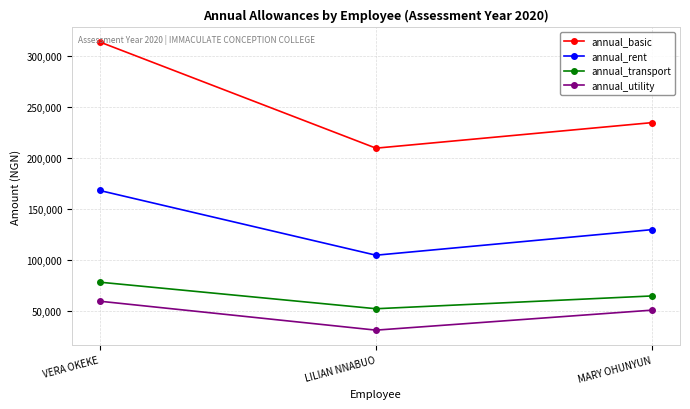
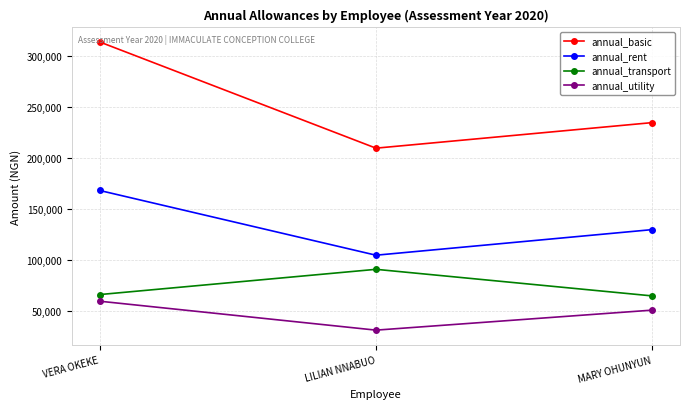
annual_transport, VERA OKEKE: 78,000 -> 66,000
annual_transport, LILIAN NNABUO: 52,000 -> 91,000
